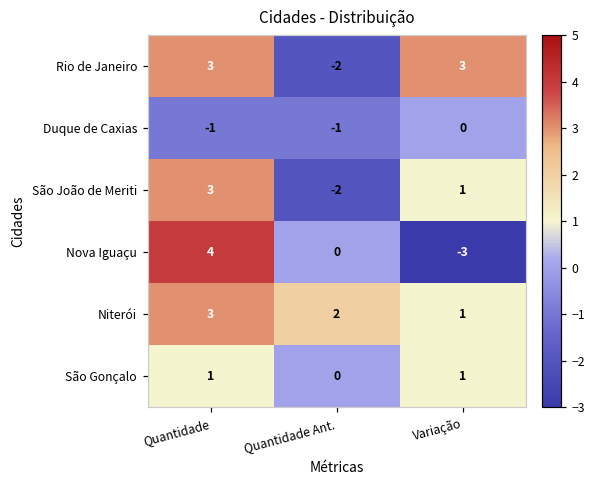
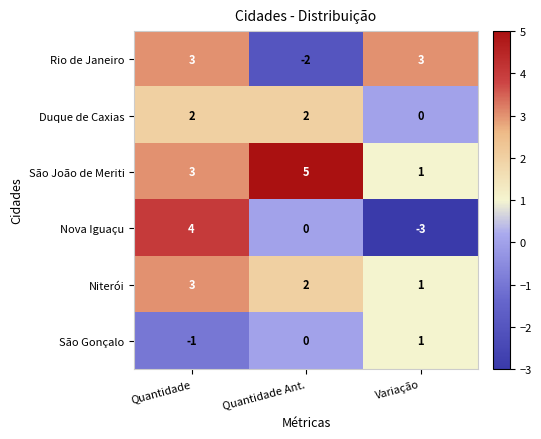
Duque de Caxias, Quantidade: -1 -> 2
Duque de Caxias, Quantidade Ant.: -1 -> 2
São João de Meriti, Quantidade Ant.: -2 -> 5
São Gonçalo, Quantidade: 1 -> -1
